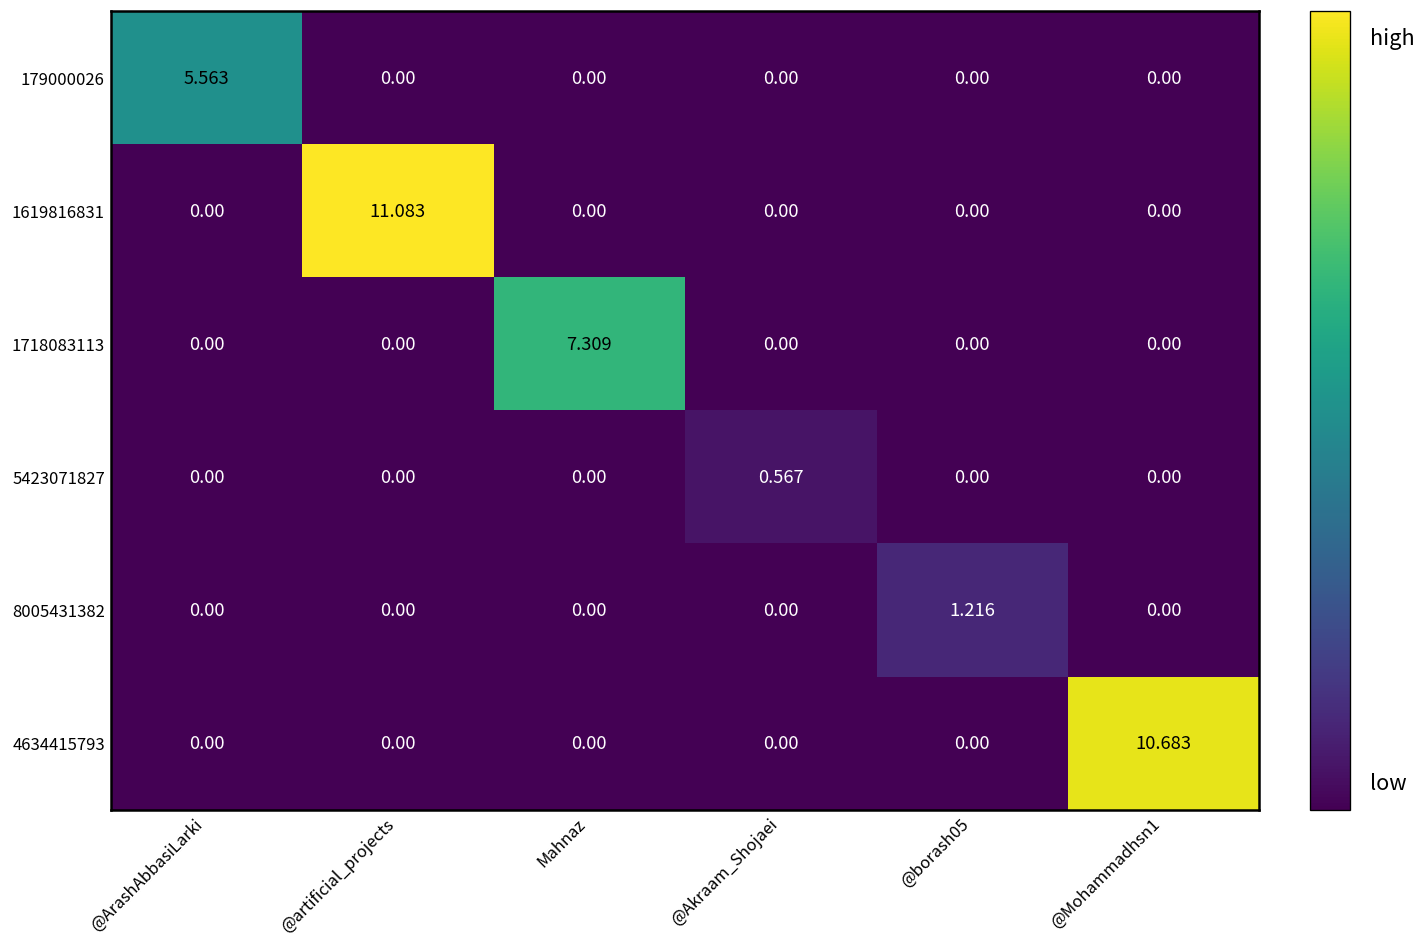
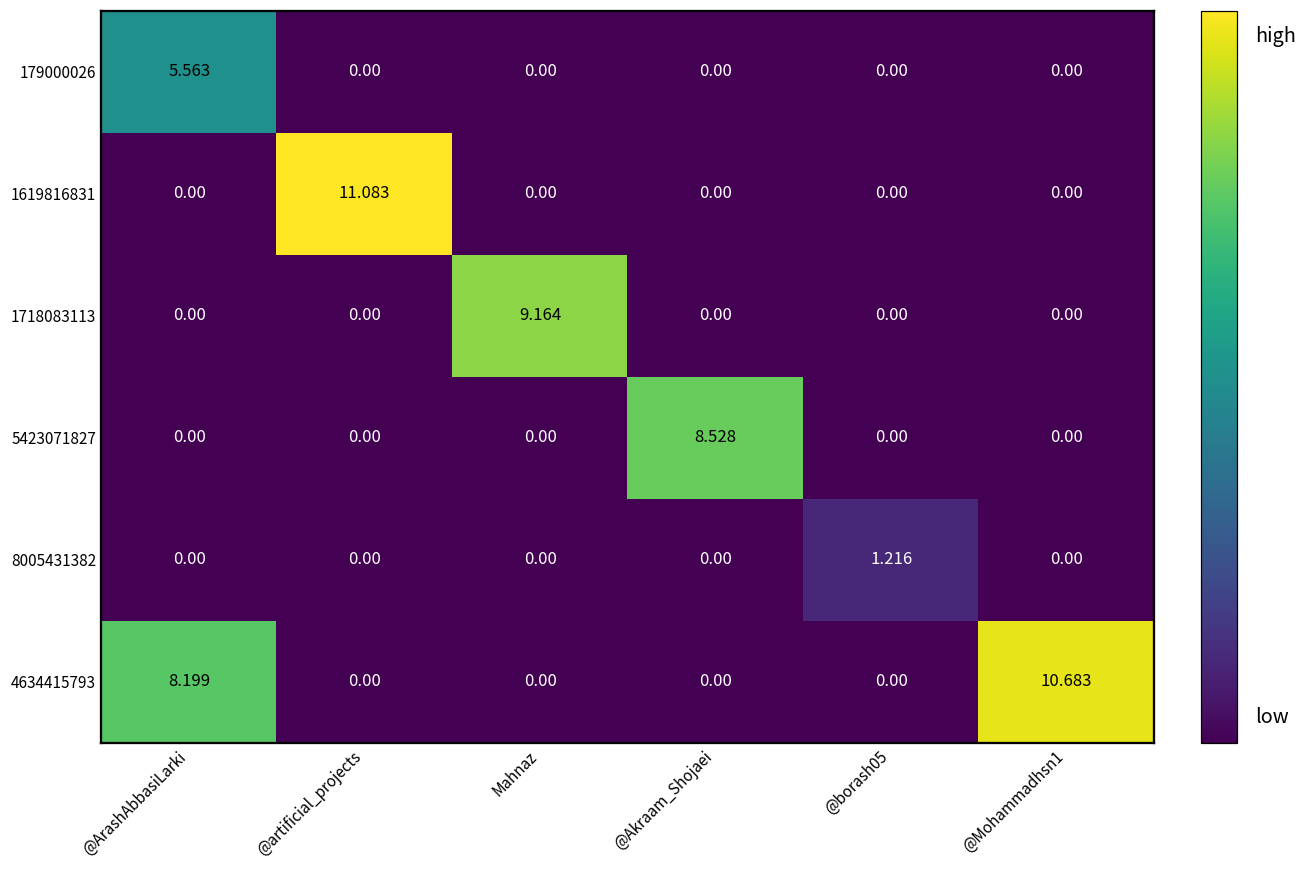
1718083113, Mahnaz: 7.309 -> 9.164
5423071827, @Akraam_Shojaei: 0.567 -> 8.528
4634415793, @ArashAbbasiLarki: 0.00 -> 8.199
